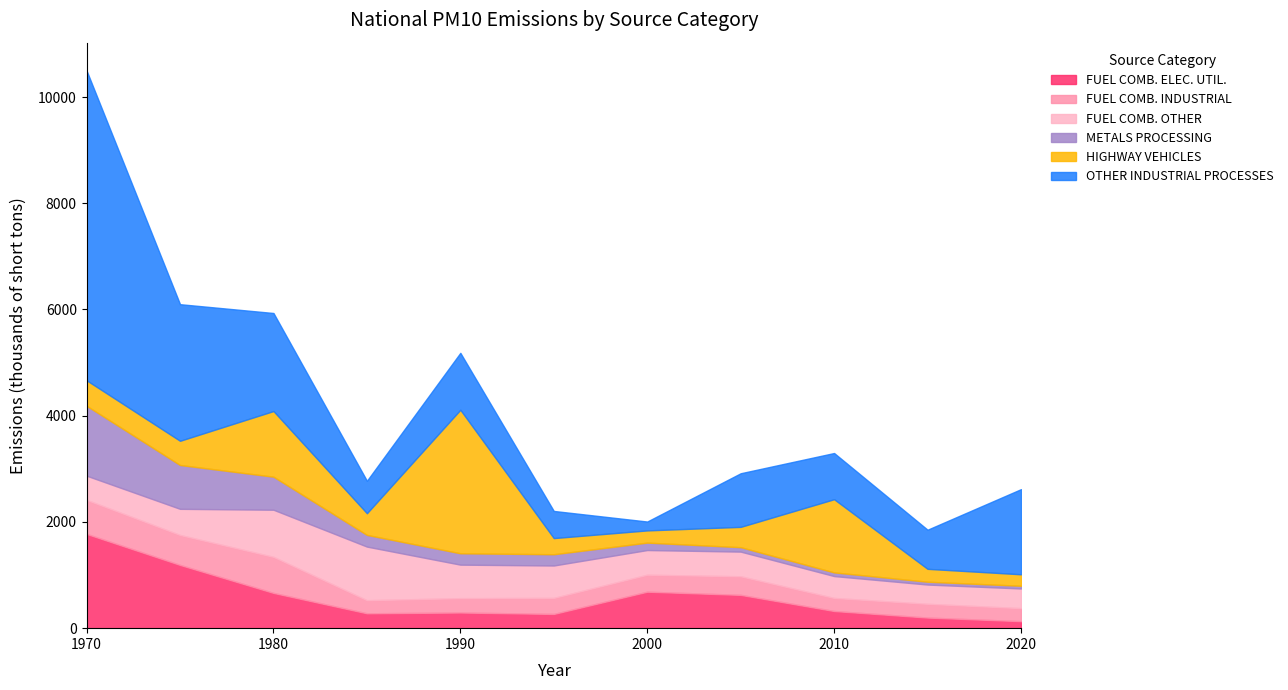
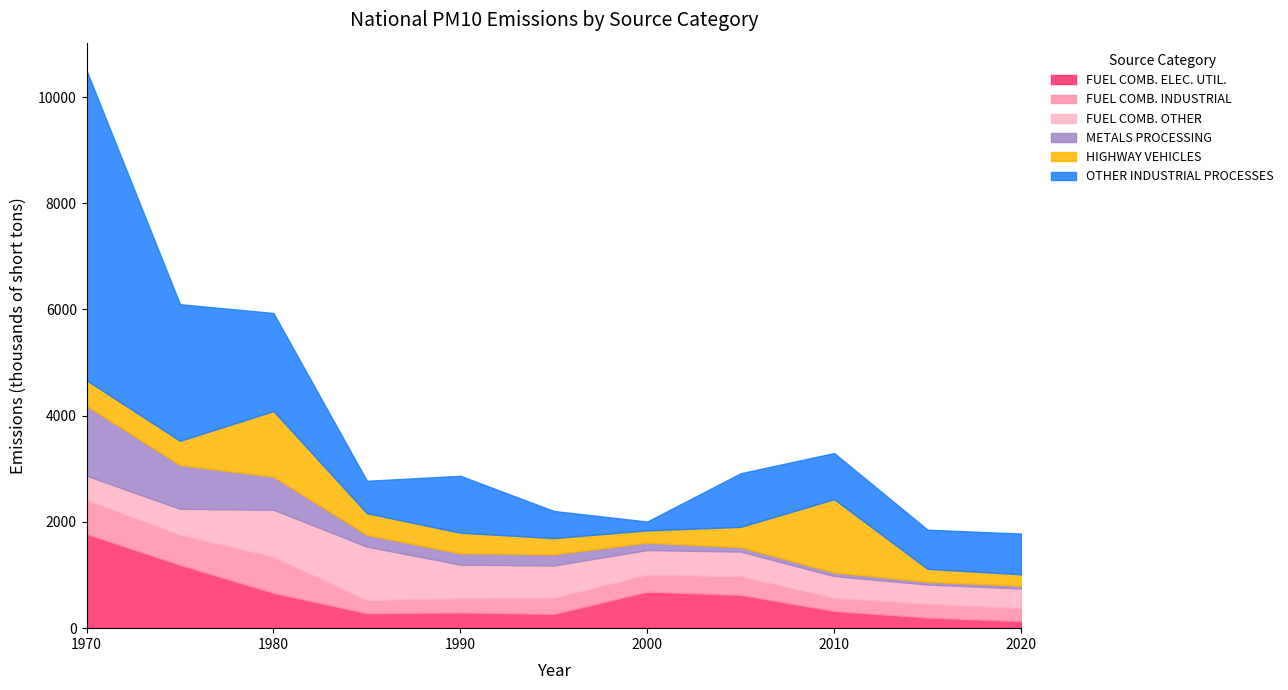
HIGHWAY VEHICLES, 1990: 2700 -> 400
OTHER INDUSTRIAL PROCESSES, 2020: 1600 -> 800
